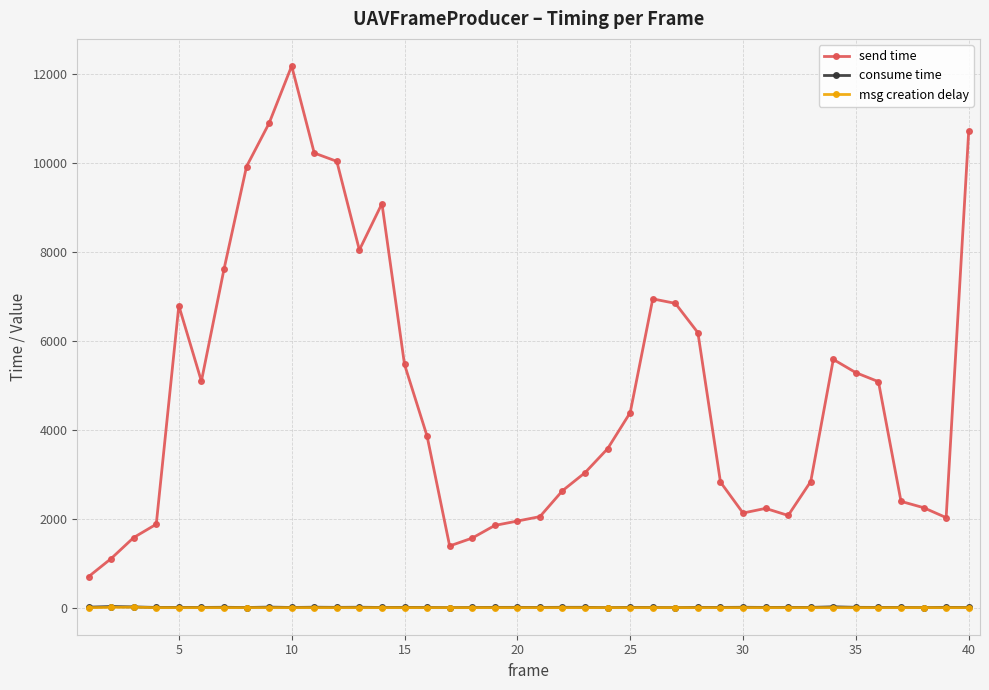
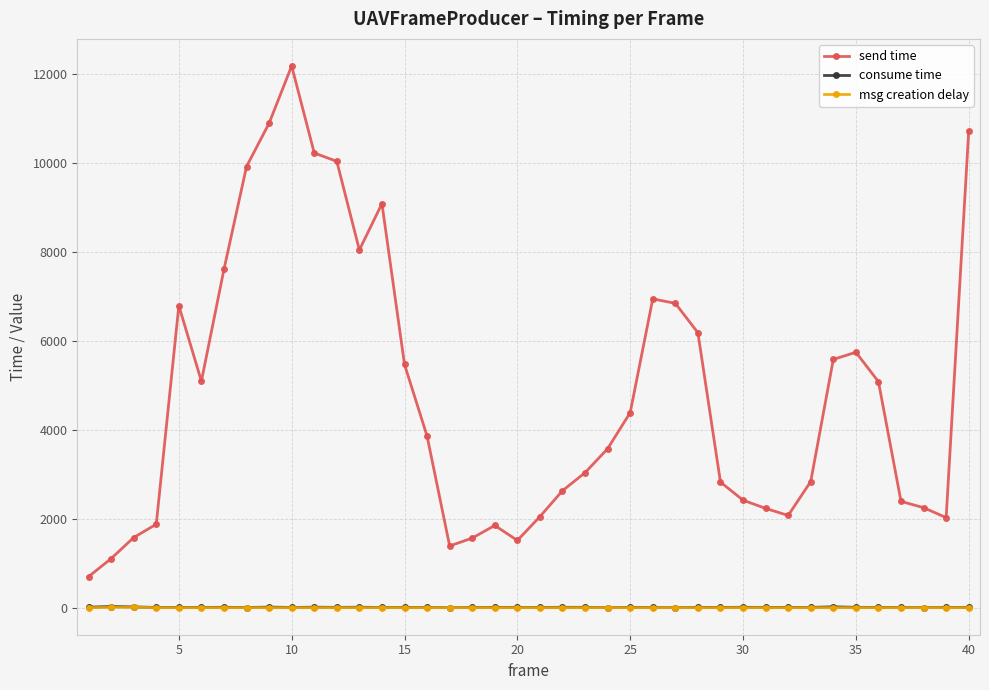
send time, 20: 1900 -> 1500
send time, 30: 2100 -> 2400
send time, 35: 5300 -> 5700
